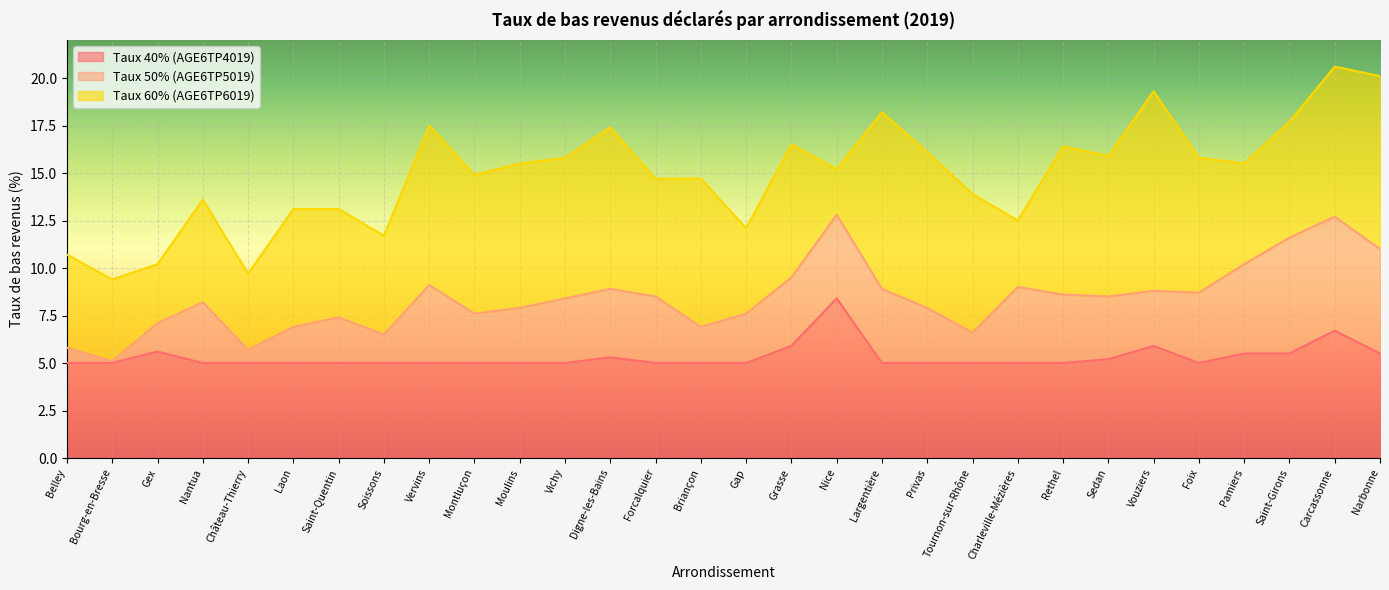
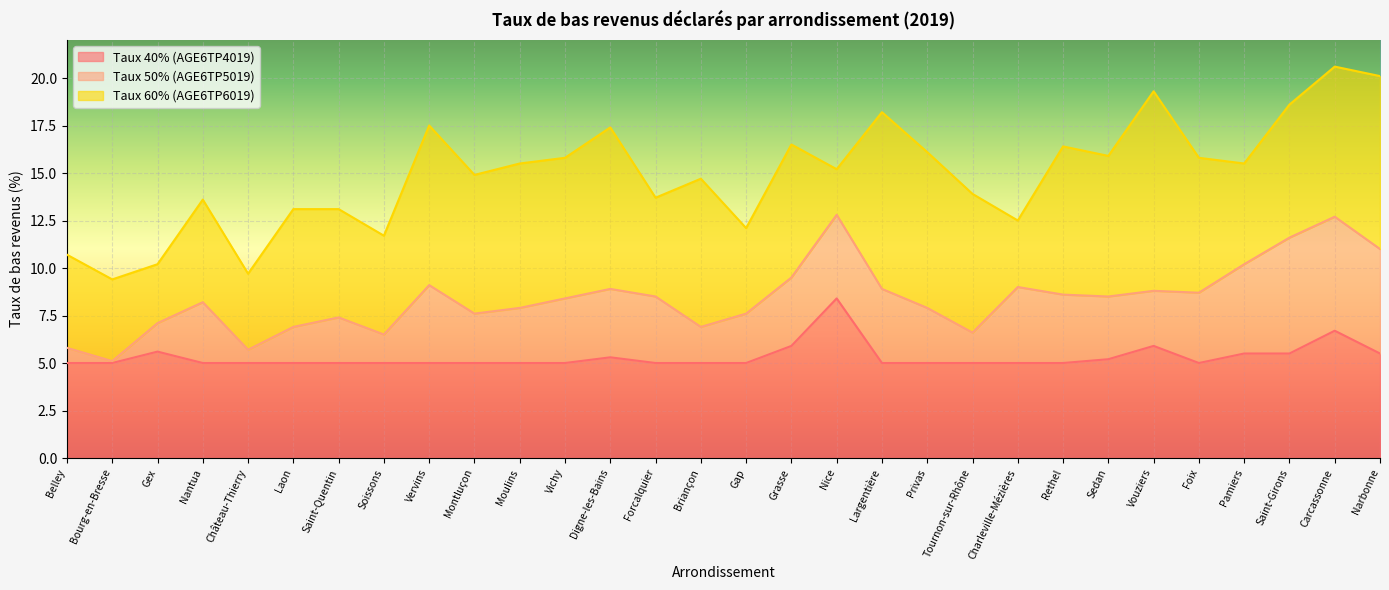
Taux 60% (AGE6TP6019), Forcalquier: 14.7 -> 13.7
Taux 60% (AGE6TP6019), Saint-Girons: 17.7 -> 18.6
